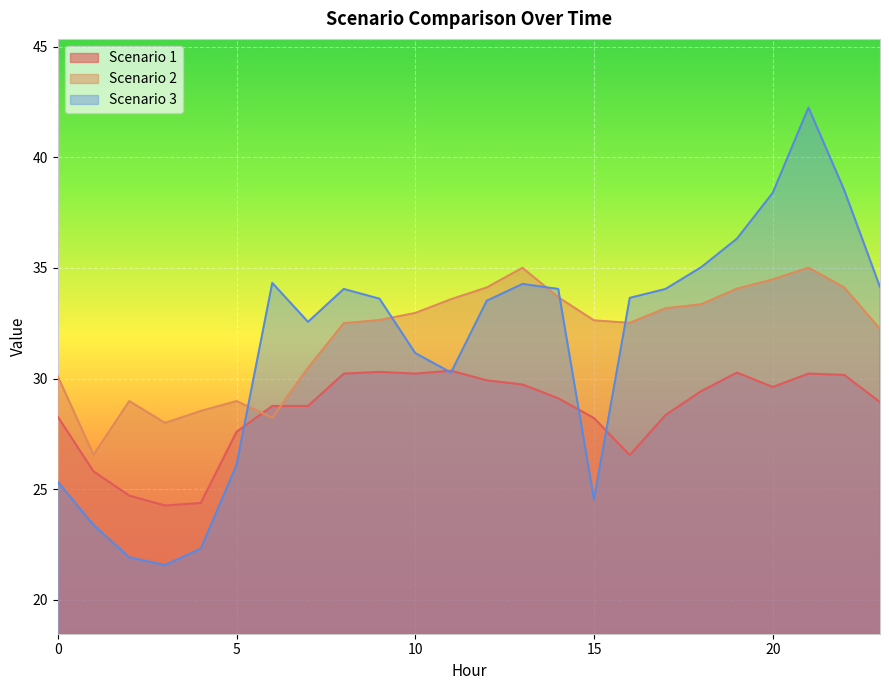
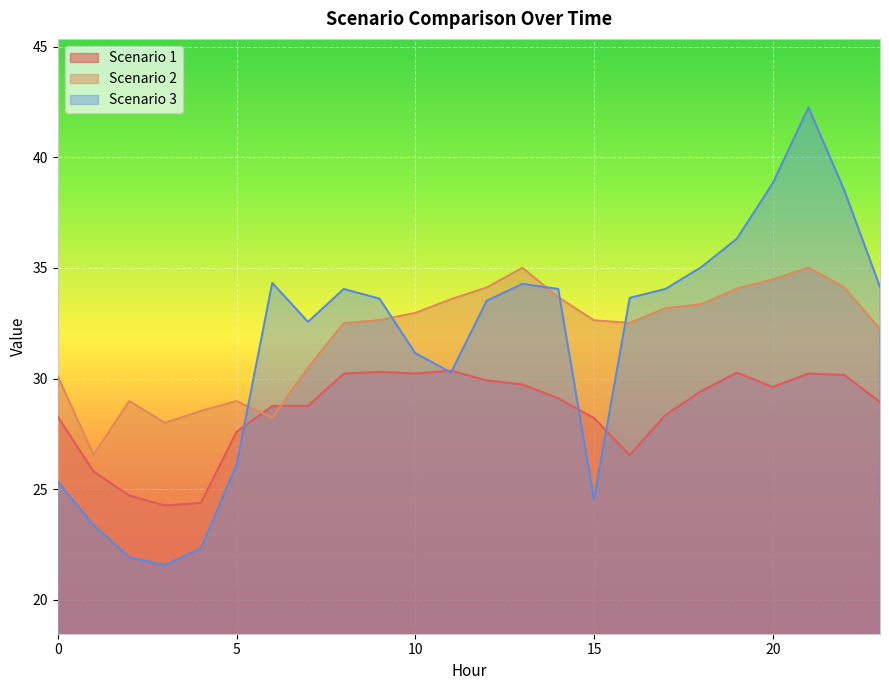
Scenario 3, 20: 38.4 -> 38.8
